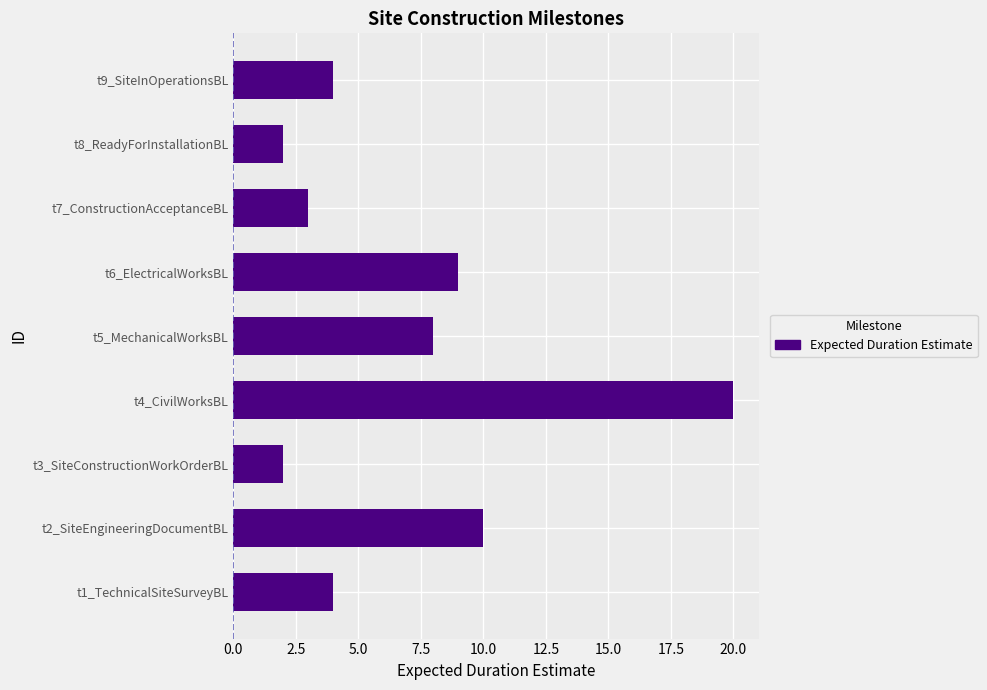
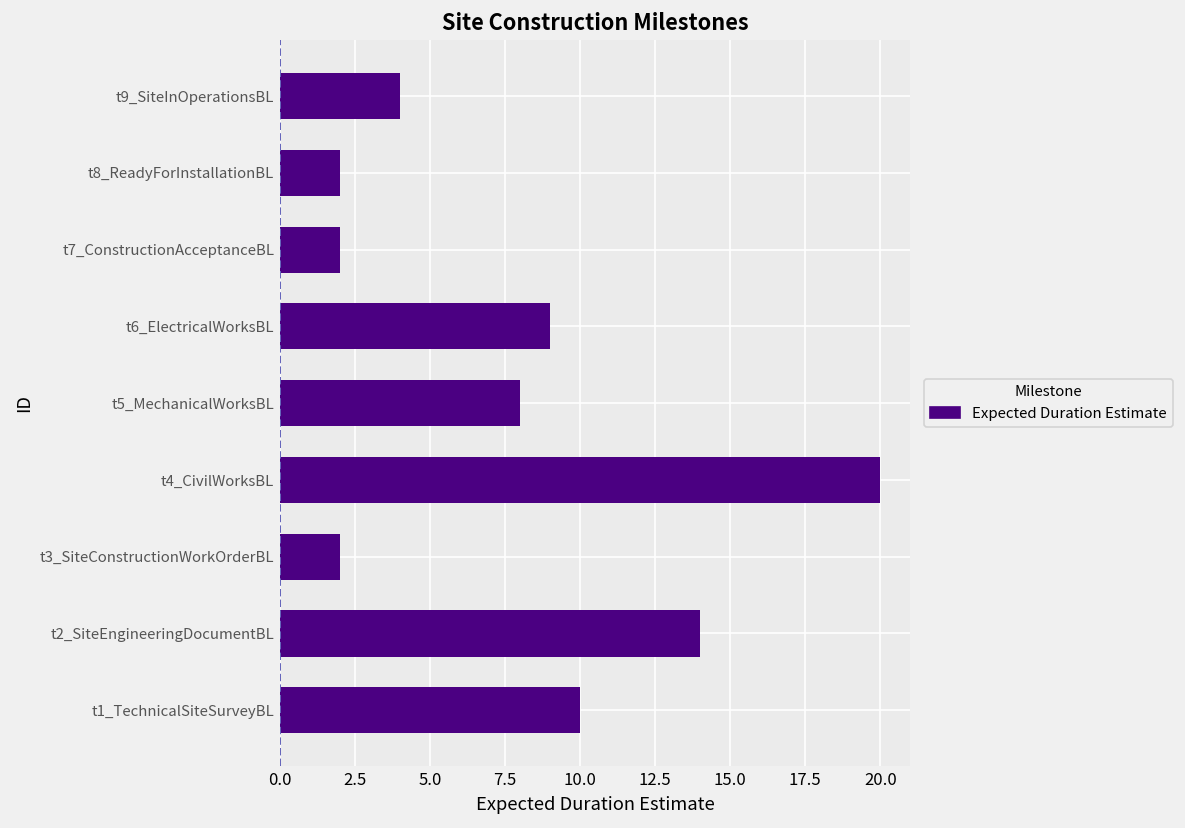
t7_ConstructionAcceptanceBL: 3 -> 2
t2_SiteEngineeringDocumentBL: 10 -> 14
t1_TechnicalSiteSurveyBL: 4 -> 10
